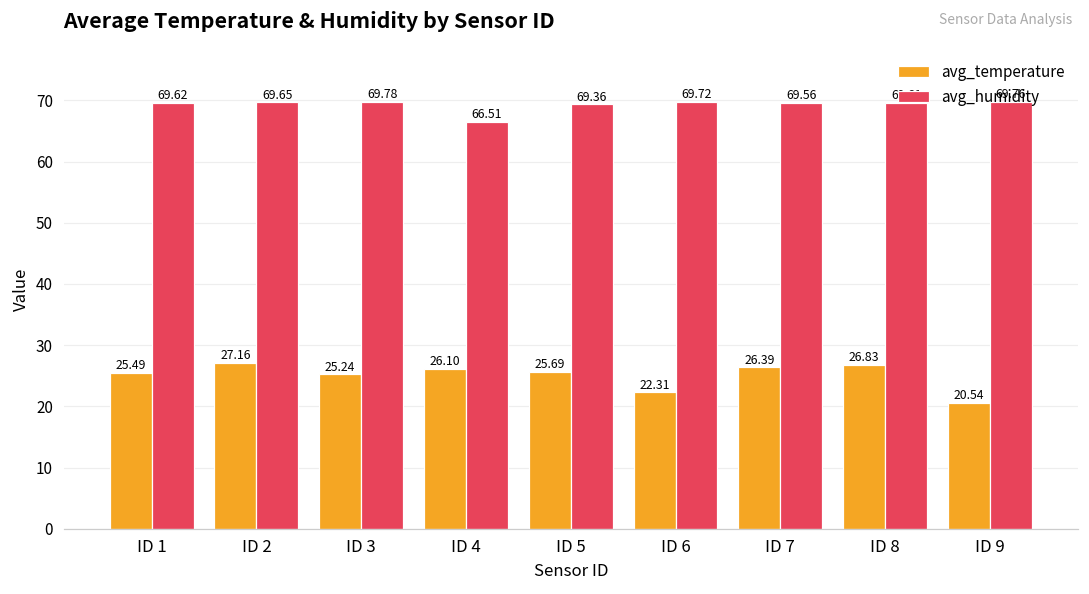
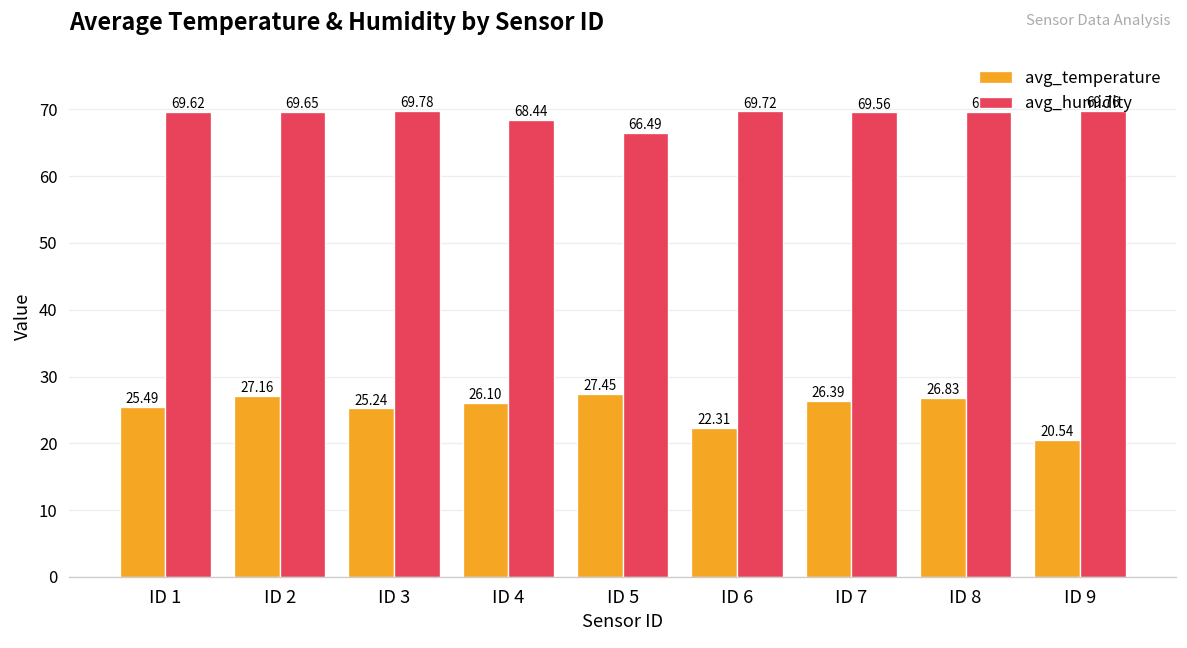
avg_humidity, ID 4: 66.51 -> 68.44
avg_temperature, ID 5: 25.69 -> 27.45
avg_humidity, ID 5: 69.36 -> 66.49
